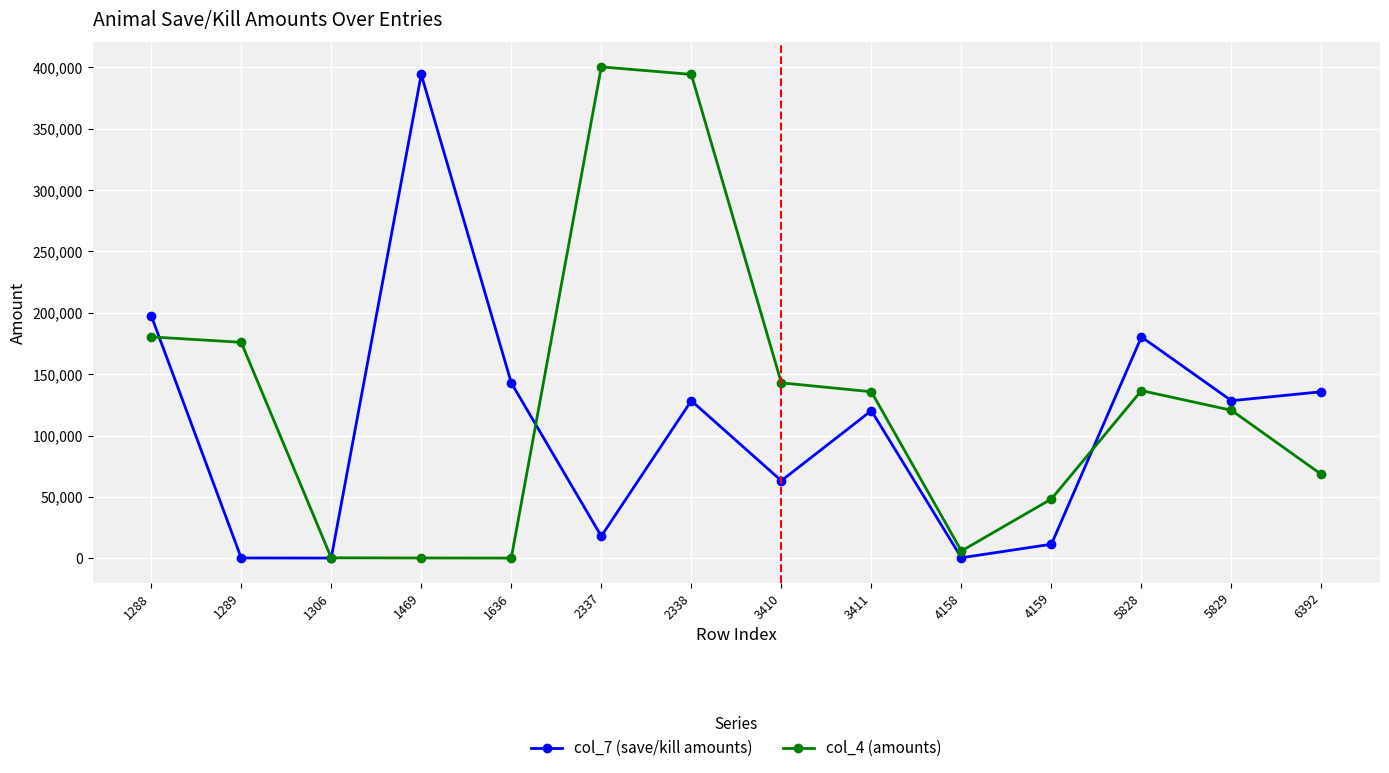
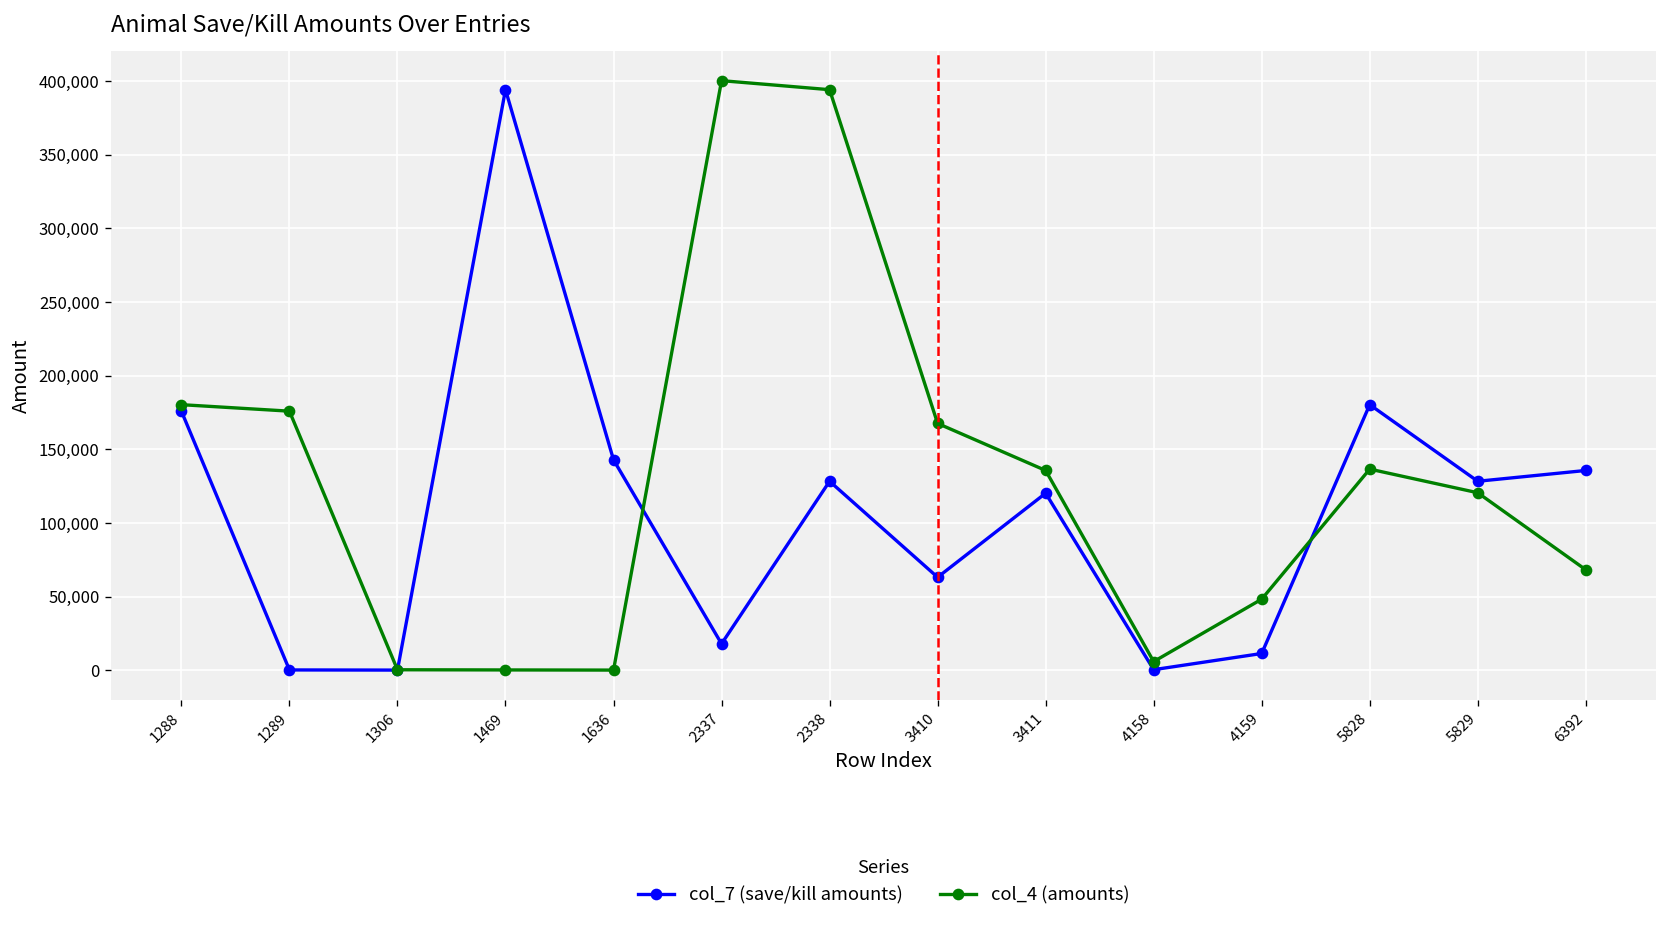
col_7 (save/kill amounts), 1288: 198,000 -> 176,000
col_4 (amounts), 3410: 143,000 -> 168,000
